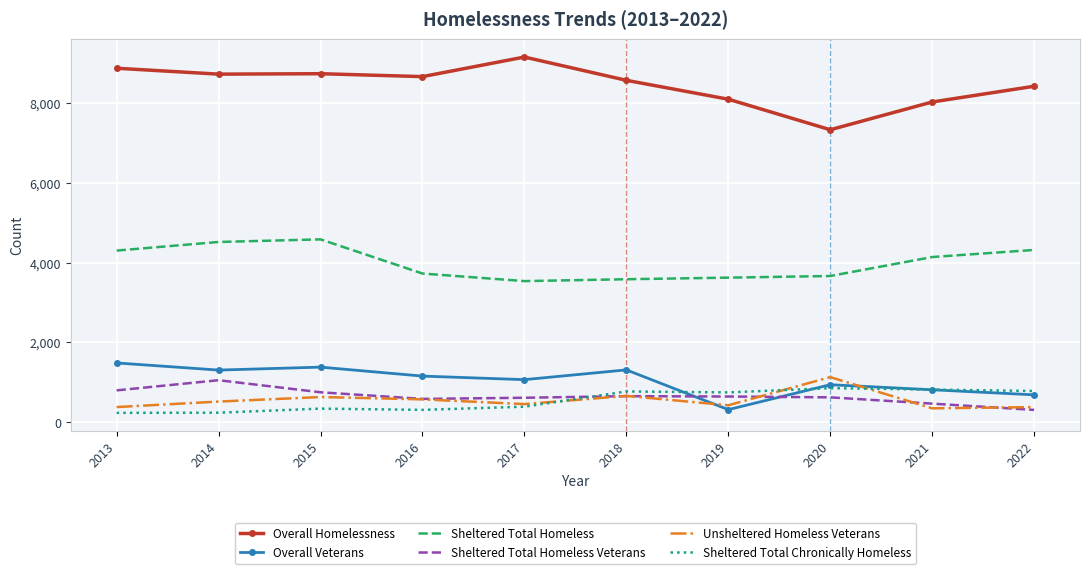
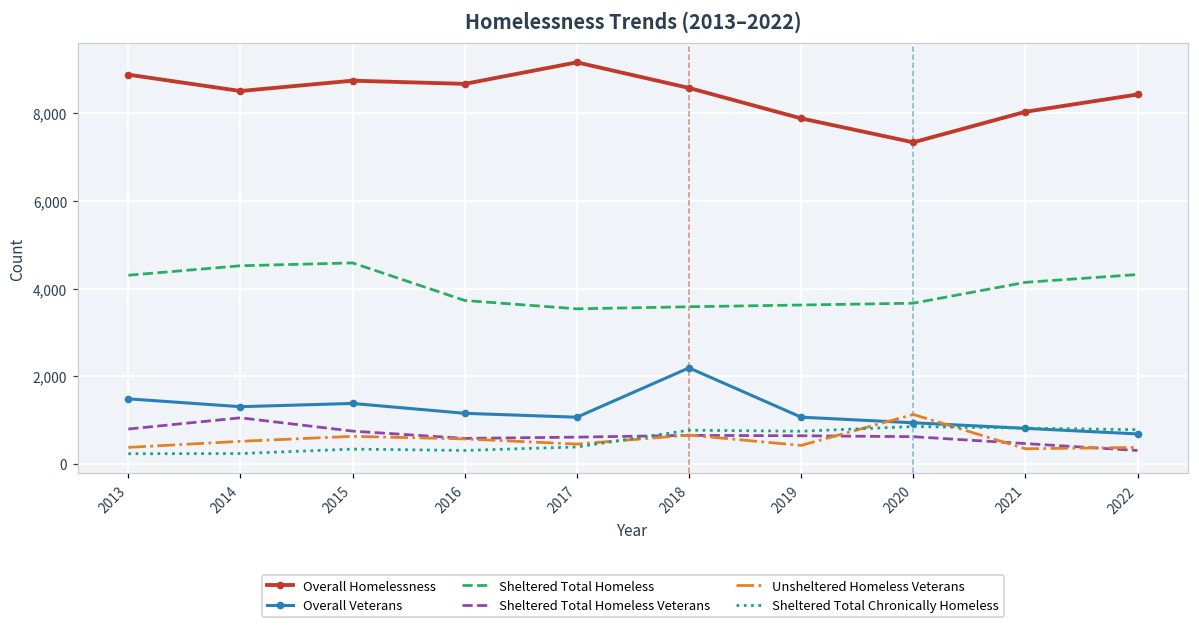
Overall Homelessness, 2014: 8,700 -> 8,500
Overall Veterans, 2018: 1,300 -> 2,200
Overall Homelessness, 2019: 8,100 -> 7,900
Overall Veterans, 2019: 300 -> 1,100
